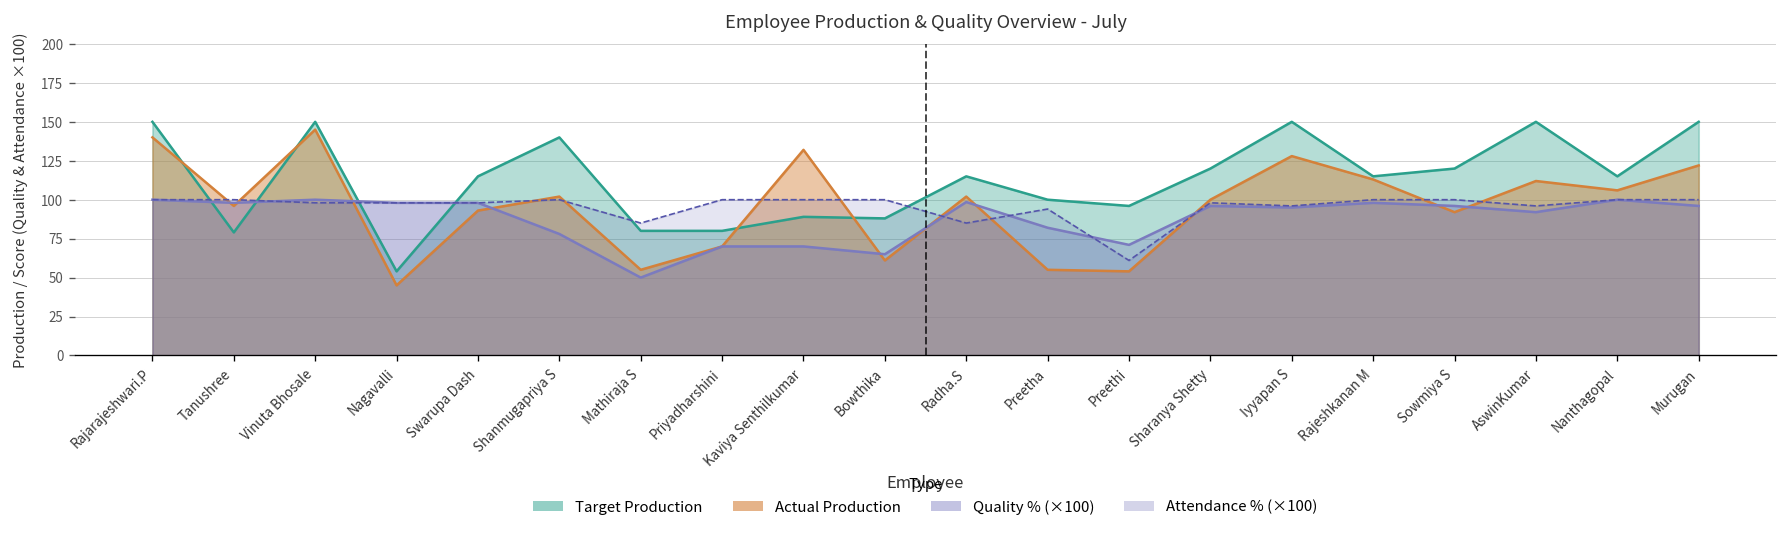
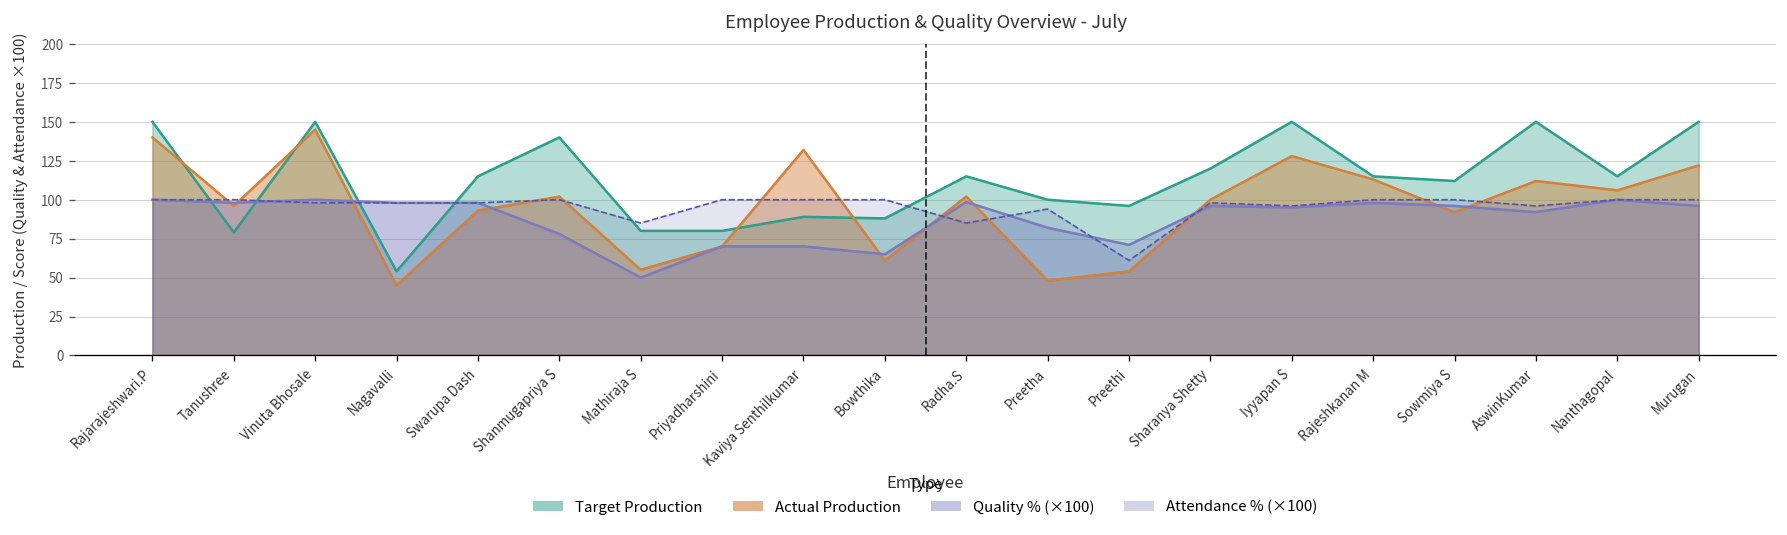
Actual Production, Preetha: 55 -> 48
Target Production, Sowmiya S: 120 -> 112
